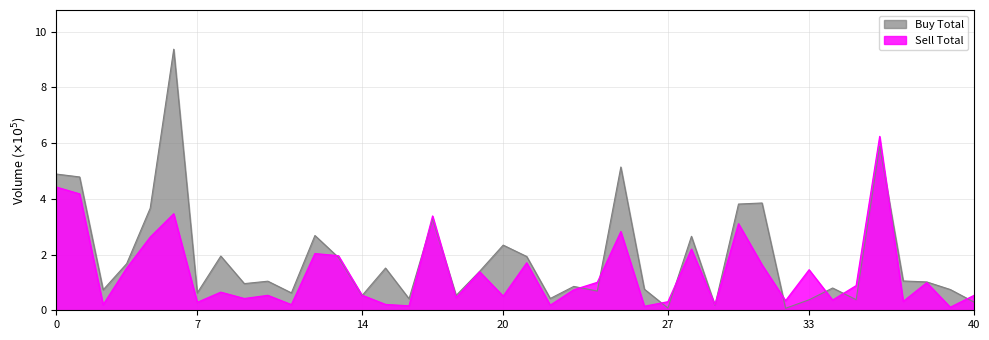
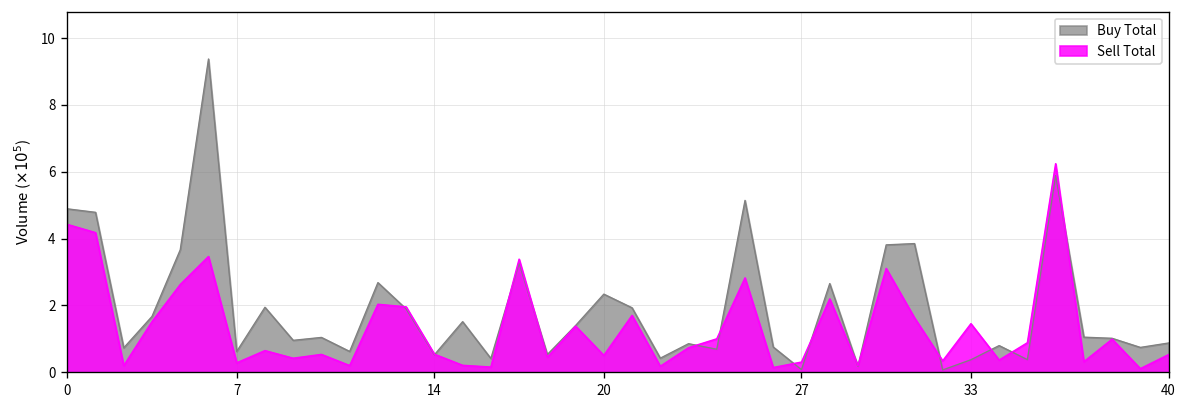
Buy Total, 40: 0.3 -> 0.9
